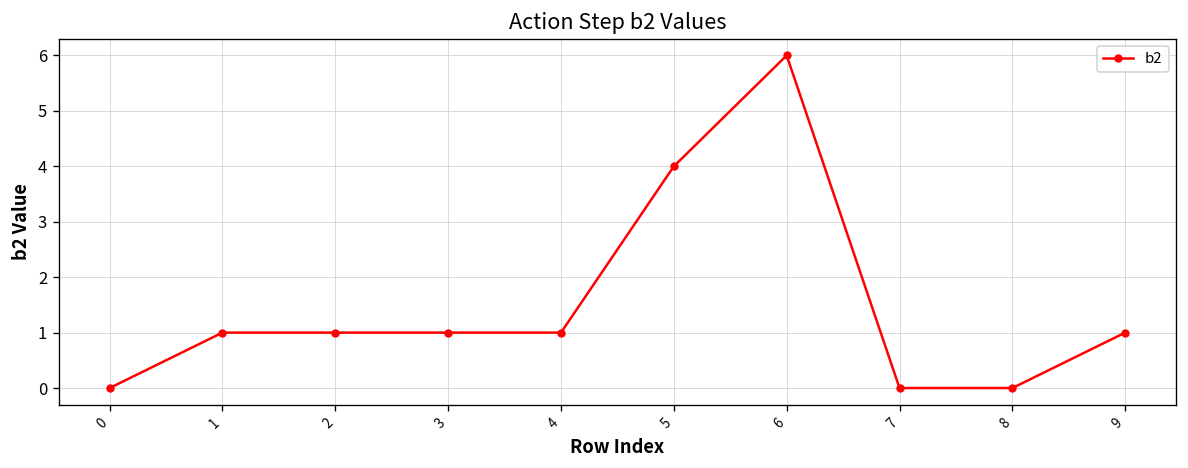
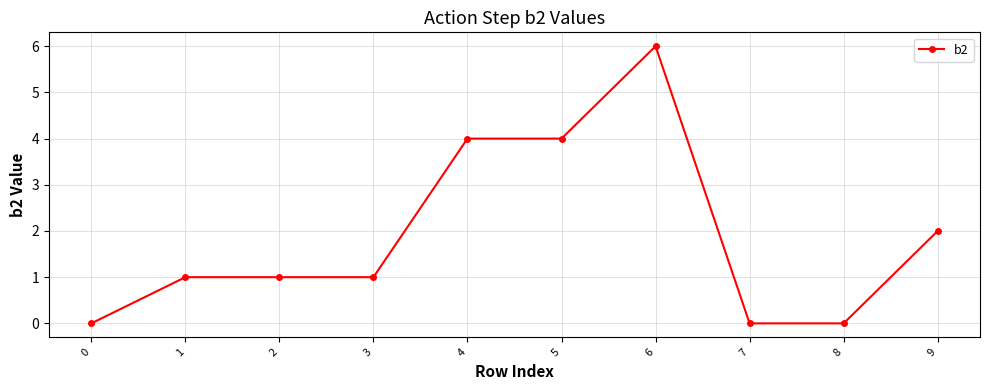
4: 1 -> 4
9: 1 -> 2
